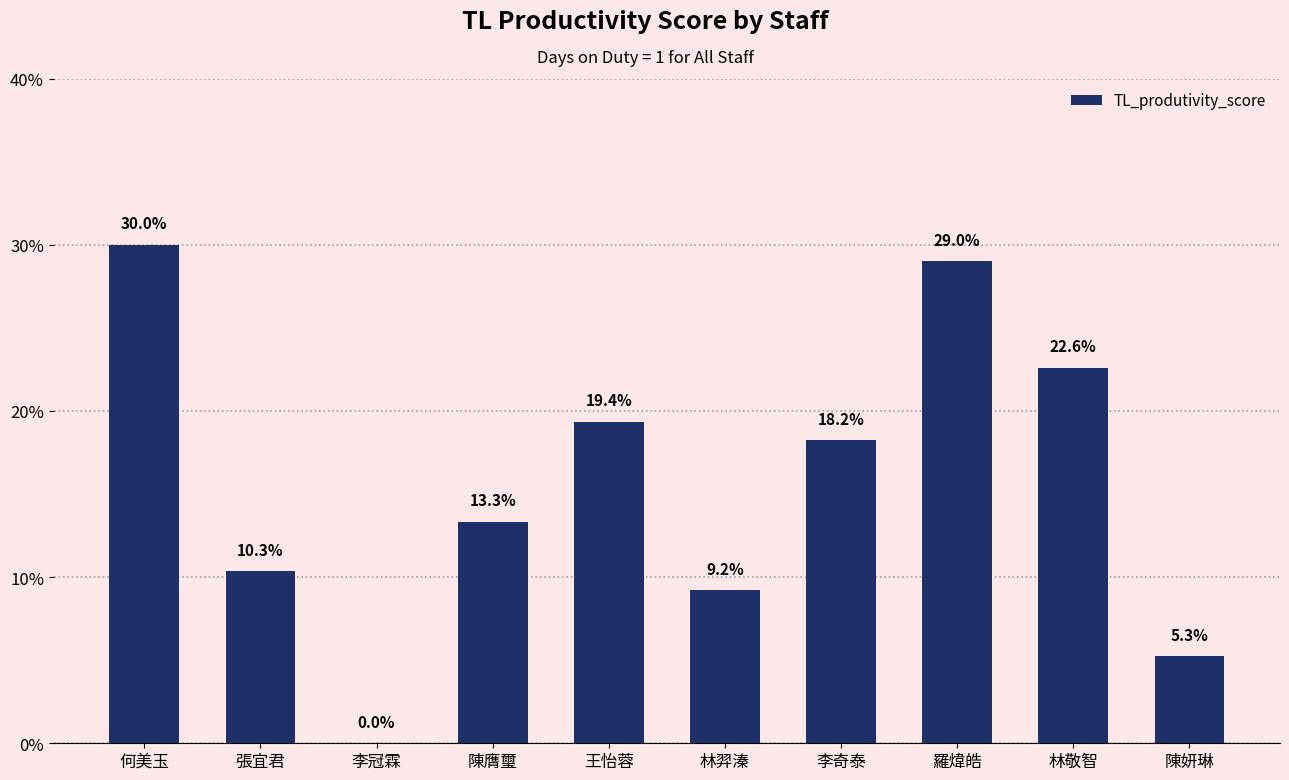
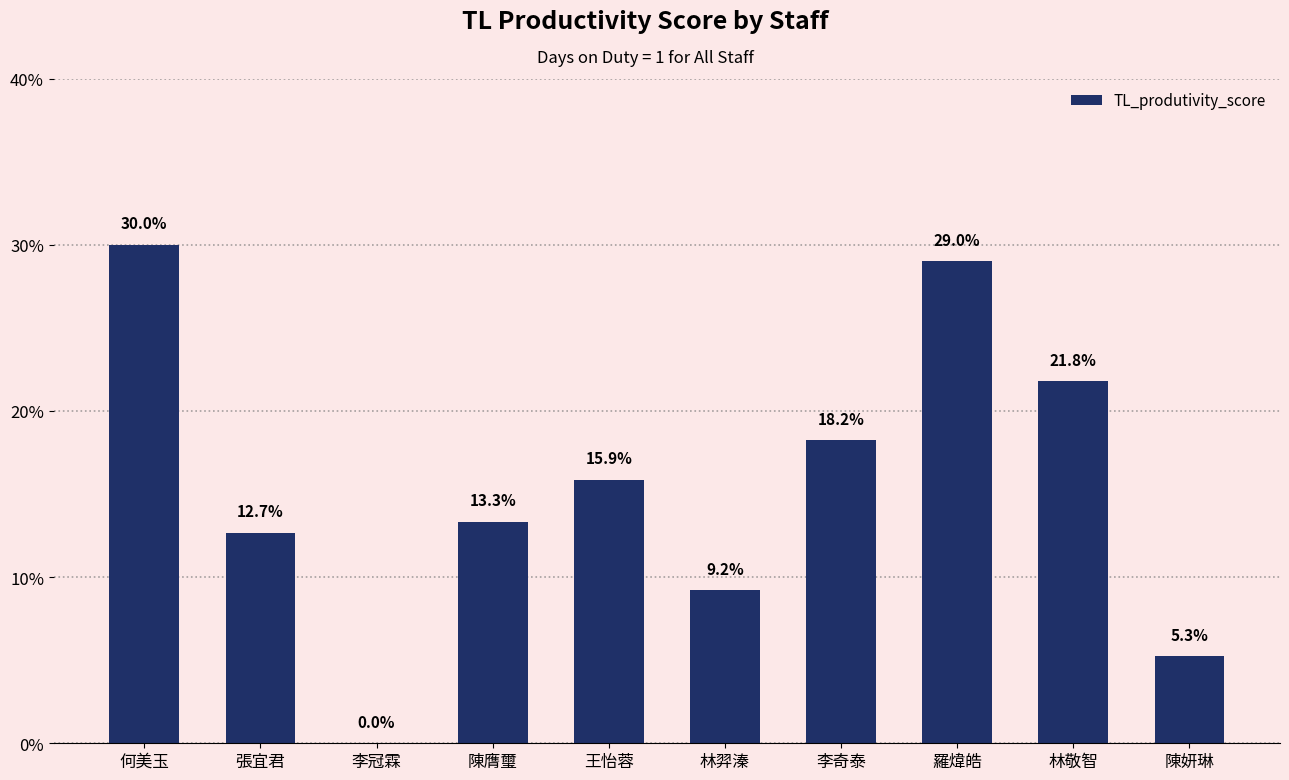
張宜君: 10.3% -> 12.7%
王怡蓉: 19.4% -> 15.9%
林敬智: 22.6% -> 21.8%
